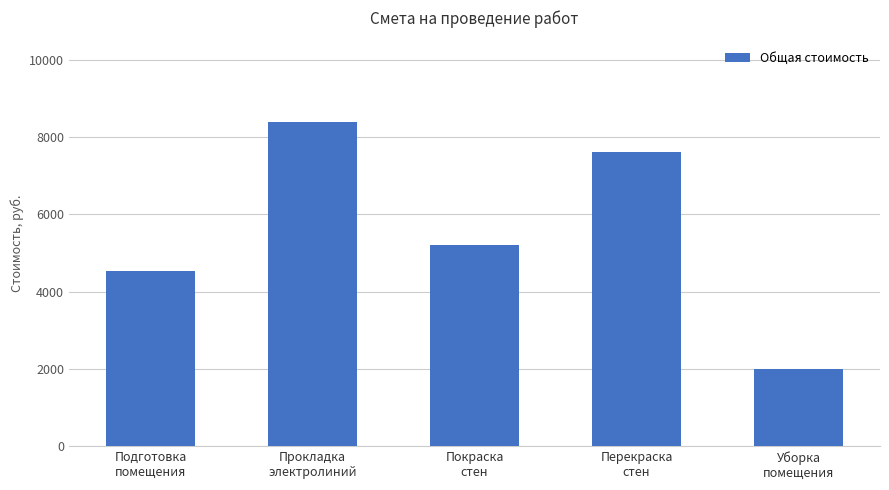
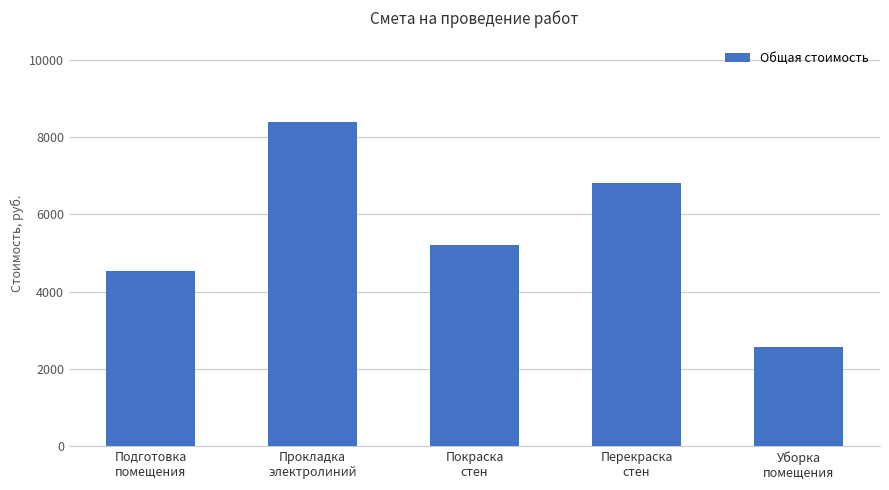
Перекраска стен: 7600 -> 6800
Уборка помещения: 2000 -> 2600
